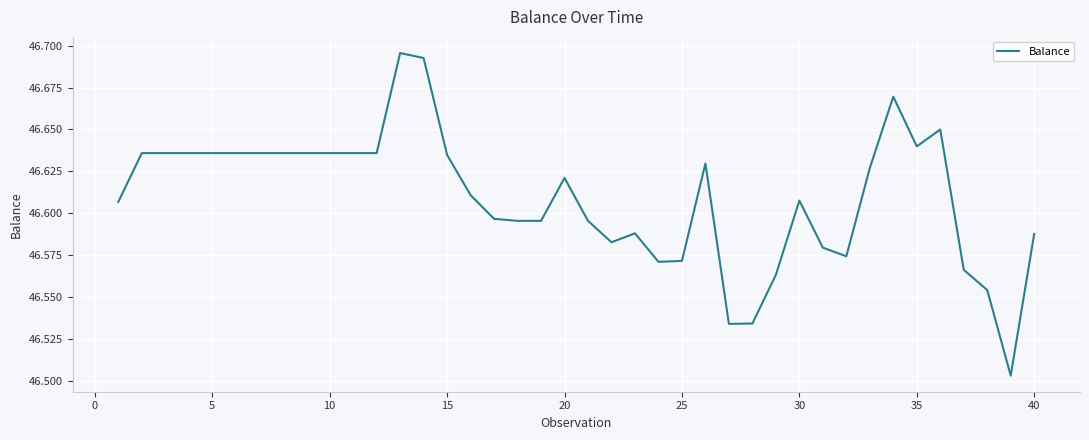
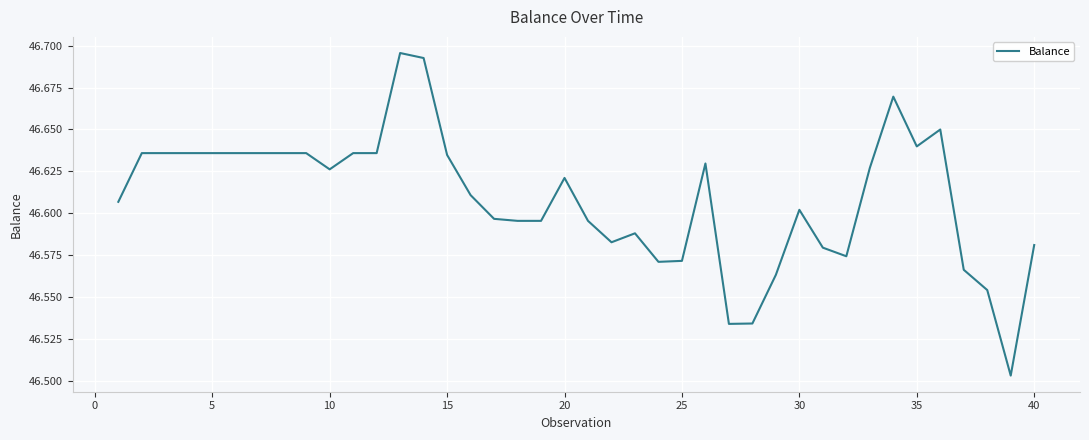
10: 46.636 -> 46.626
30: 46.608 -> 46.602
40: 46.588 -> 46.581
